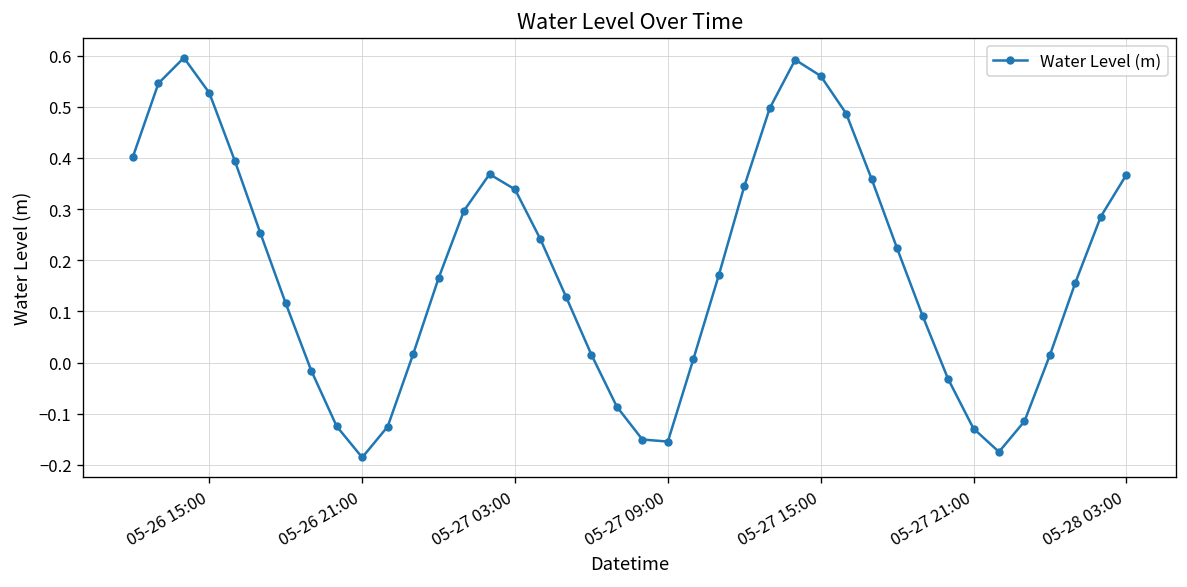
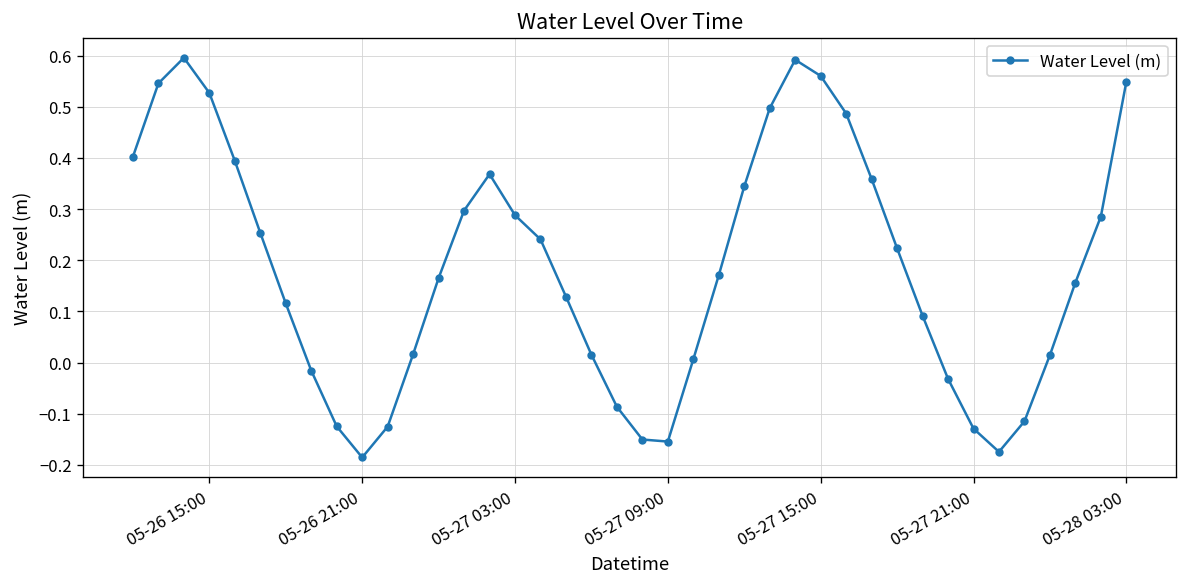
05-27 03:00: 0.34 -> 0.29
05-28 03:00: 0.37 -> 0.55
